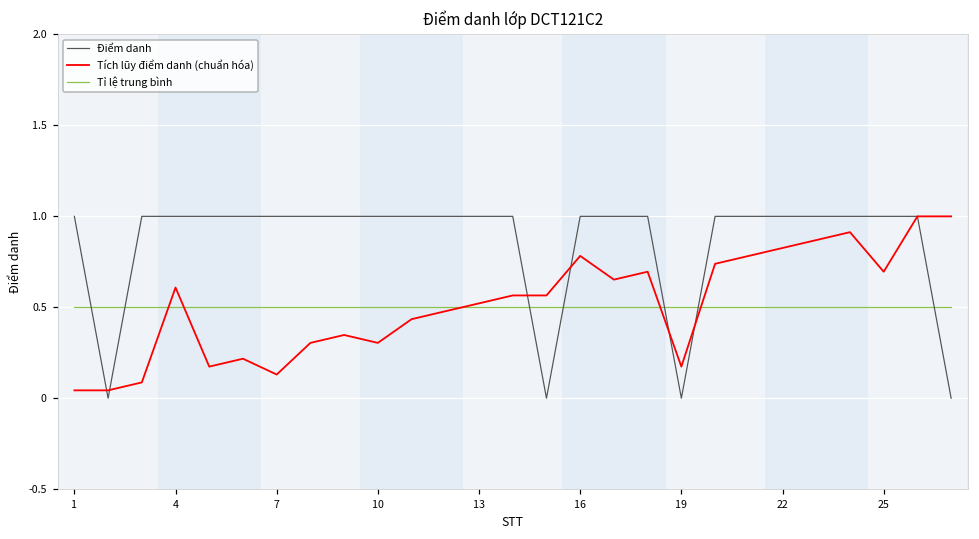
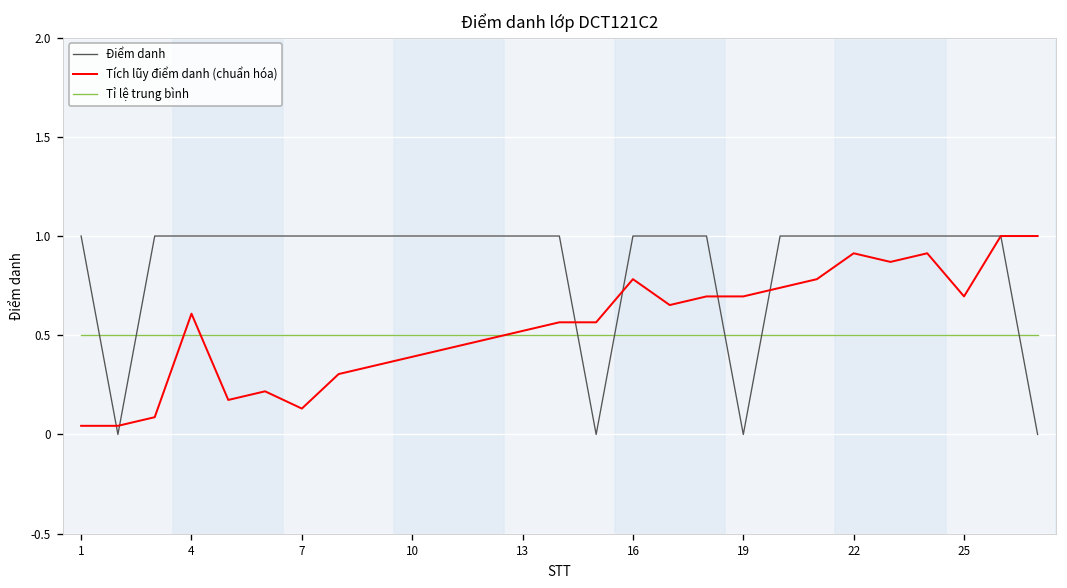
Tích lũy điểm danh (chuẩn hóa), 10: 0.30 -> 0.39
Tích lũy điểm danh (chuẩn hóa), 19: 0.17 -> 0.70
Tích lũy điểm danh (chuẩn hóa), 22: 0.83 -> 0.91
